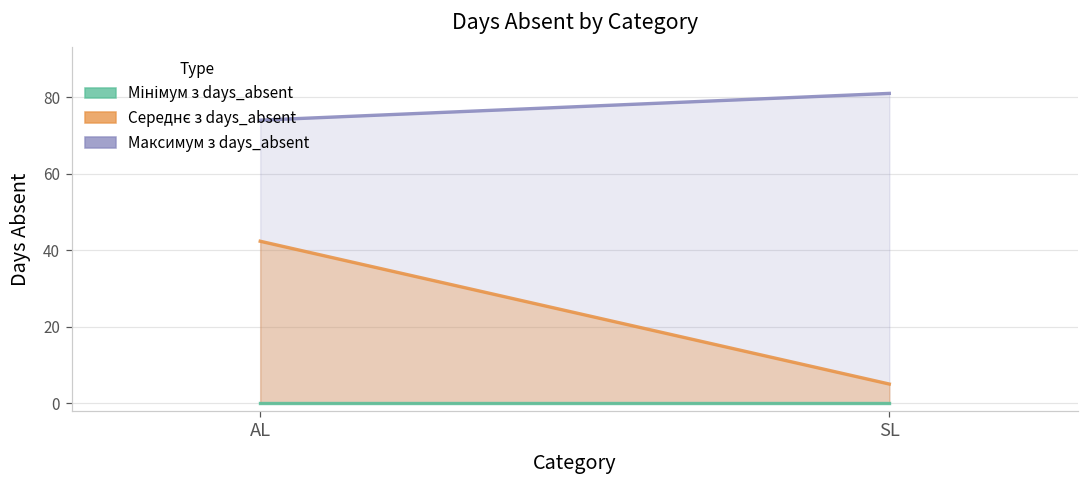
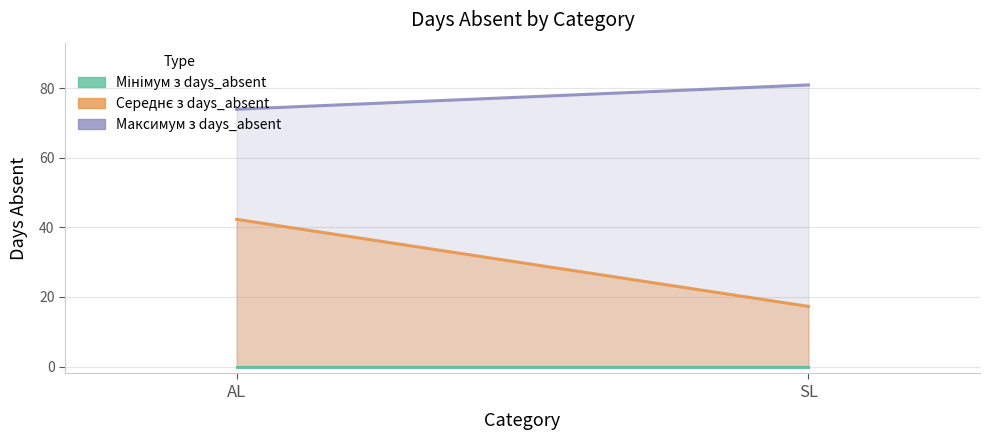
Середнє з days_absent, SL: 5 -> 17
